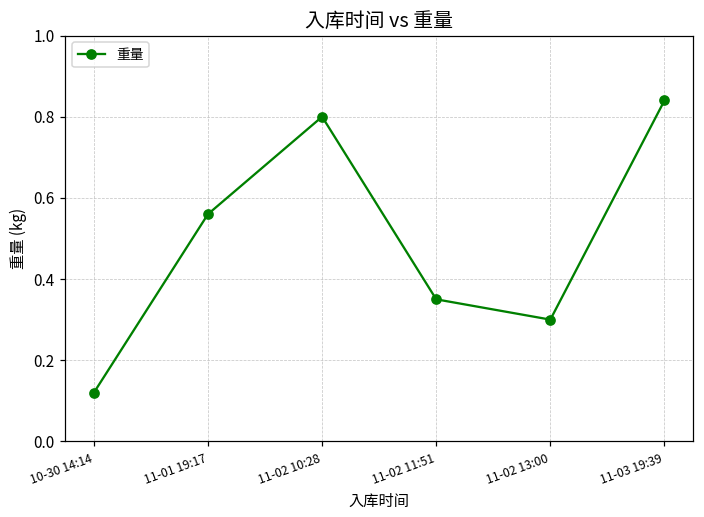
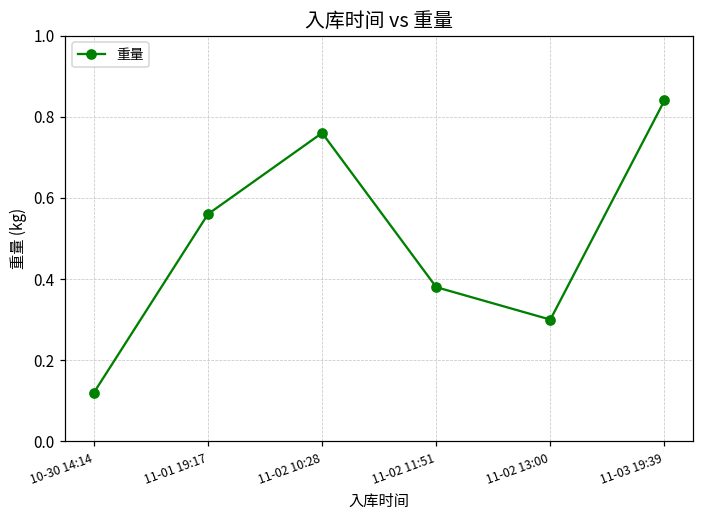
11-02 10:28: 0.80 -> 0.76
11-02 11:51: 0.35 -> 0.38
